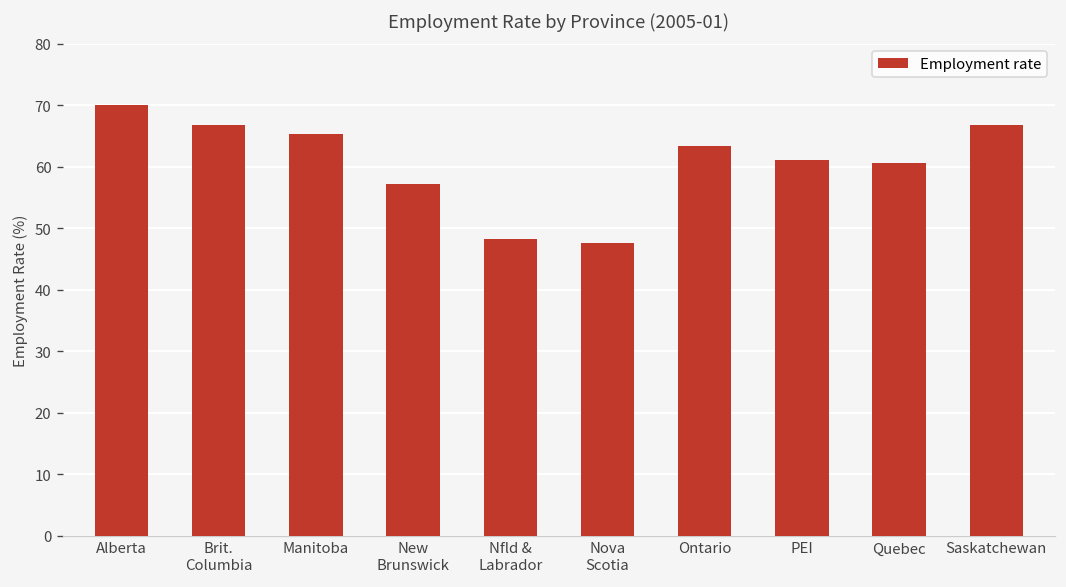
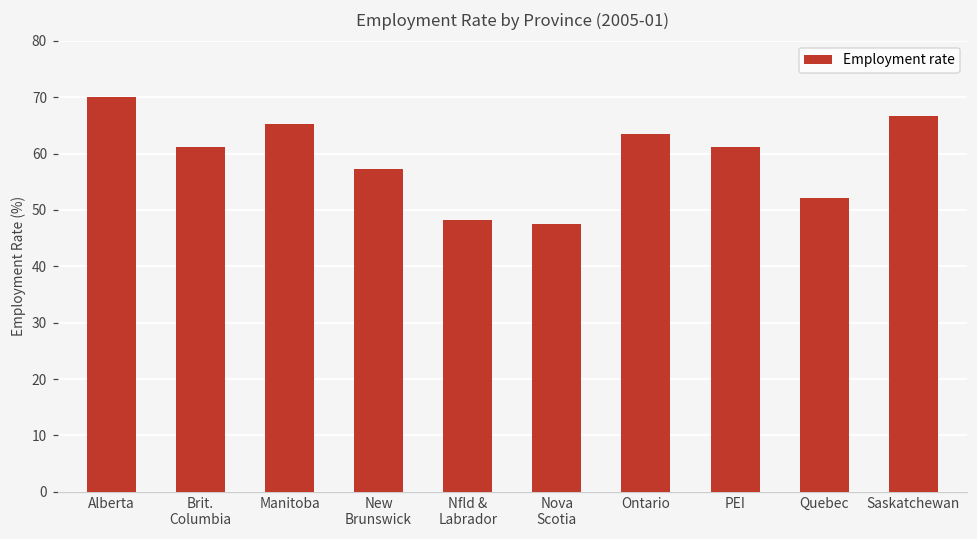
Brit. Columbia: 67 -> 61
Quebec: 61 -> 52
